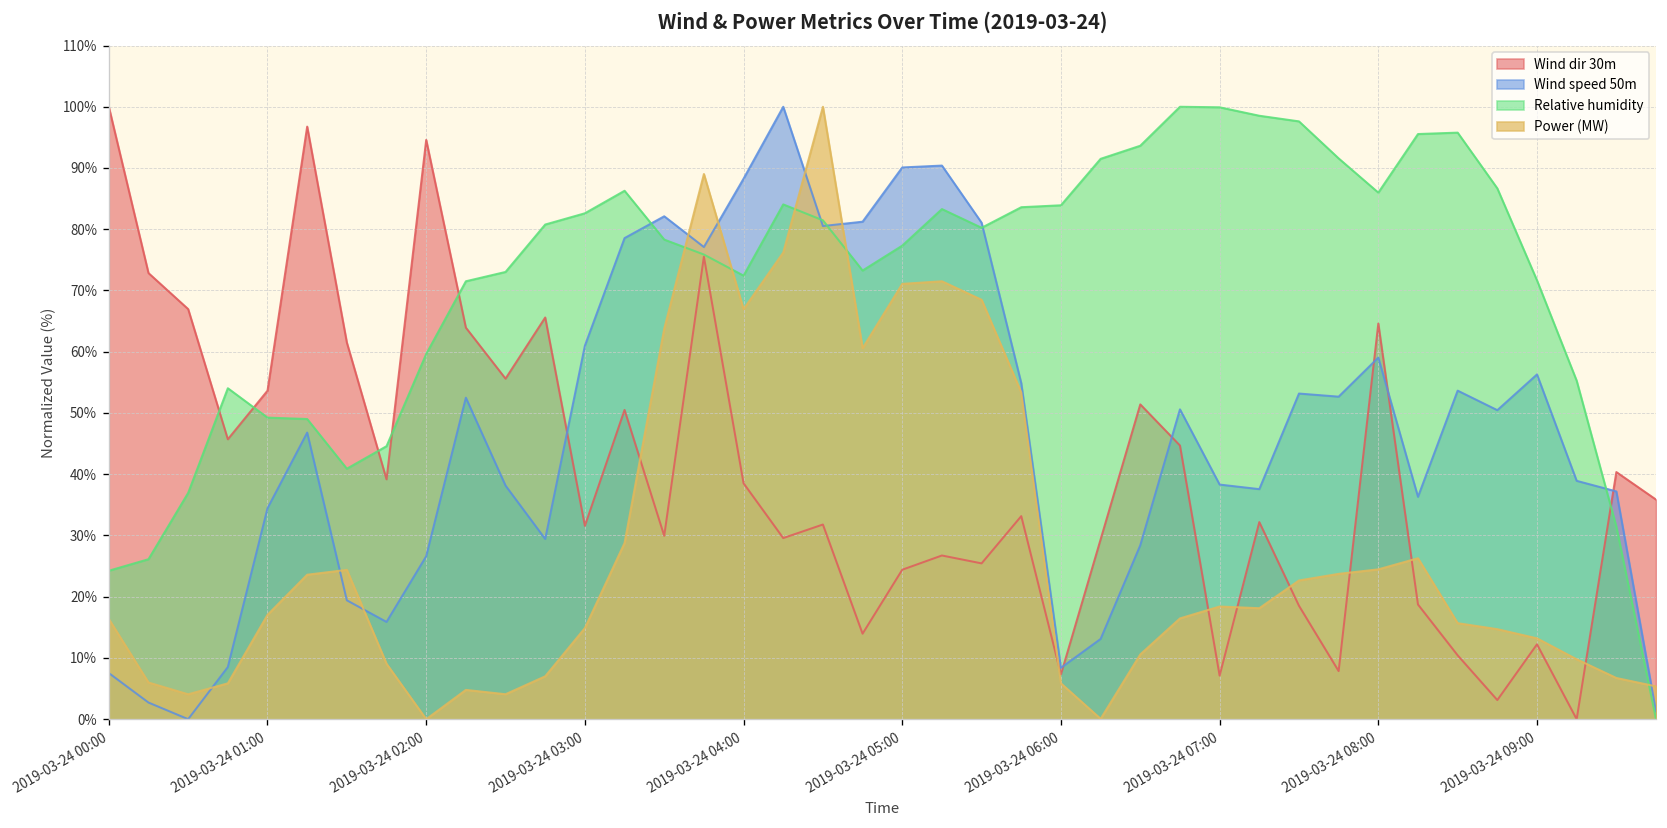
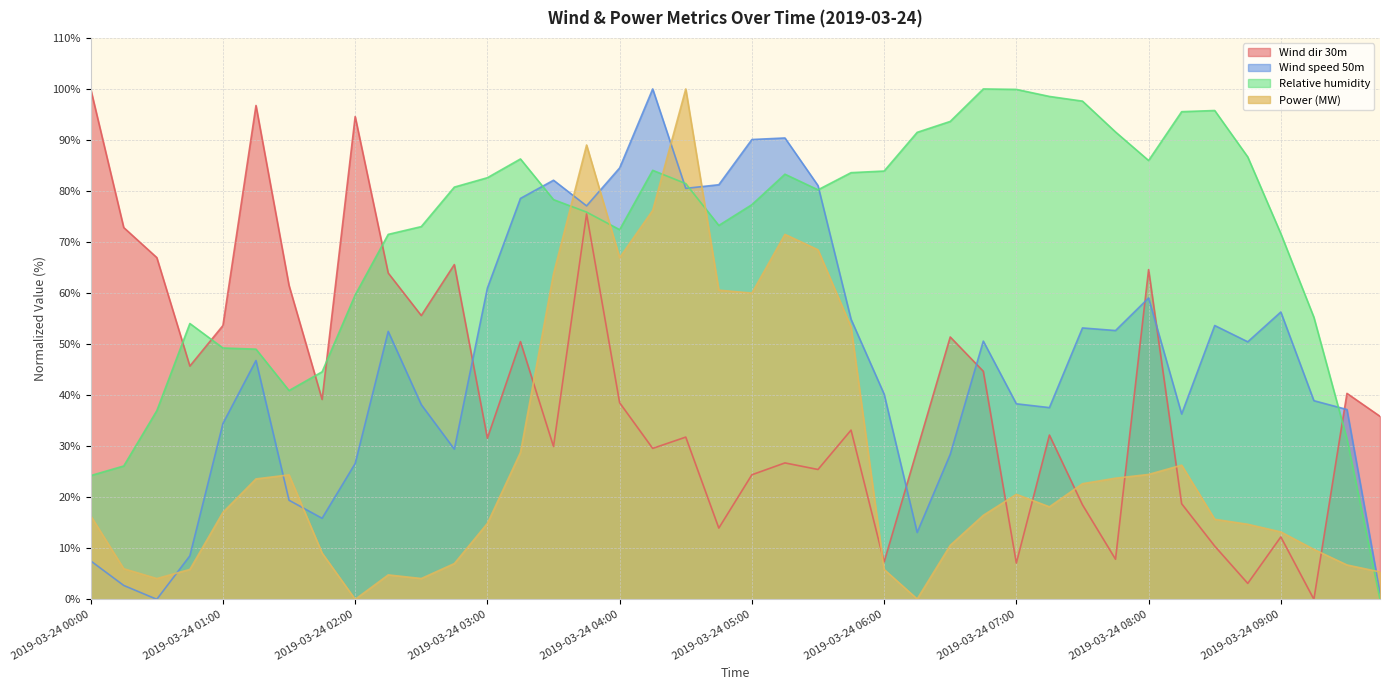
Wind speed 50m, 2019-03-24 04:00: 88% -> 85%
Power (MW), 2019-03-24 05:00: 71% -> 60%
Wind speed 50m, 2019-03-24 06:00: 8% -> 40%
Power (MW), 2019-03-24 07:00: 18% -> 21%
